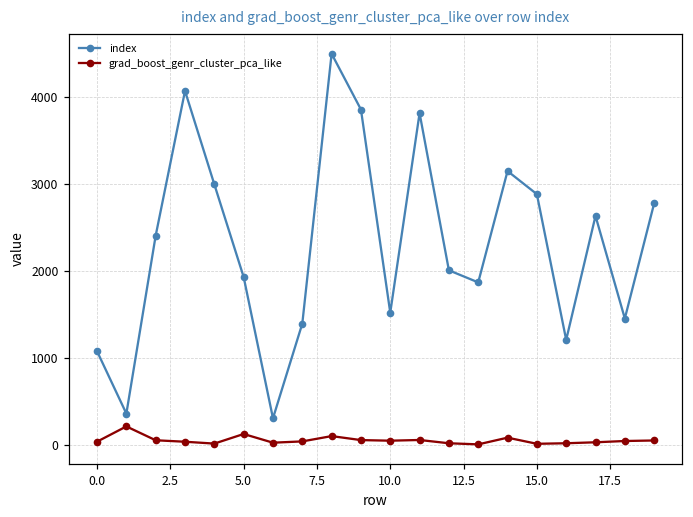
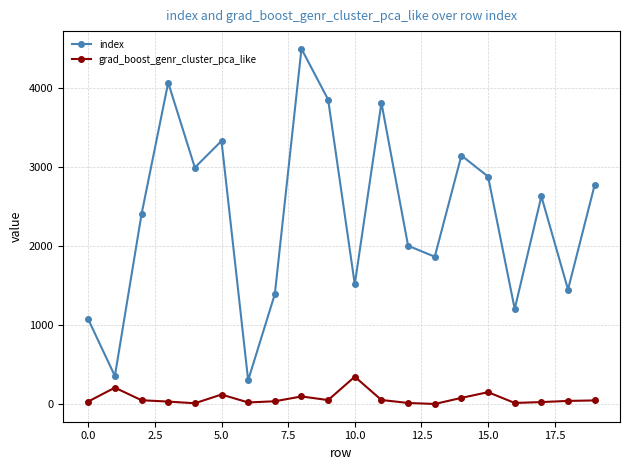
index, 5.0: 1900 -> 3300
grad_boost_genr_cluster_pca_like, 10.0: 0 -> 300
grad_boost_genr_cluster_pca_like, 15.0: 0 -> 200
